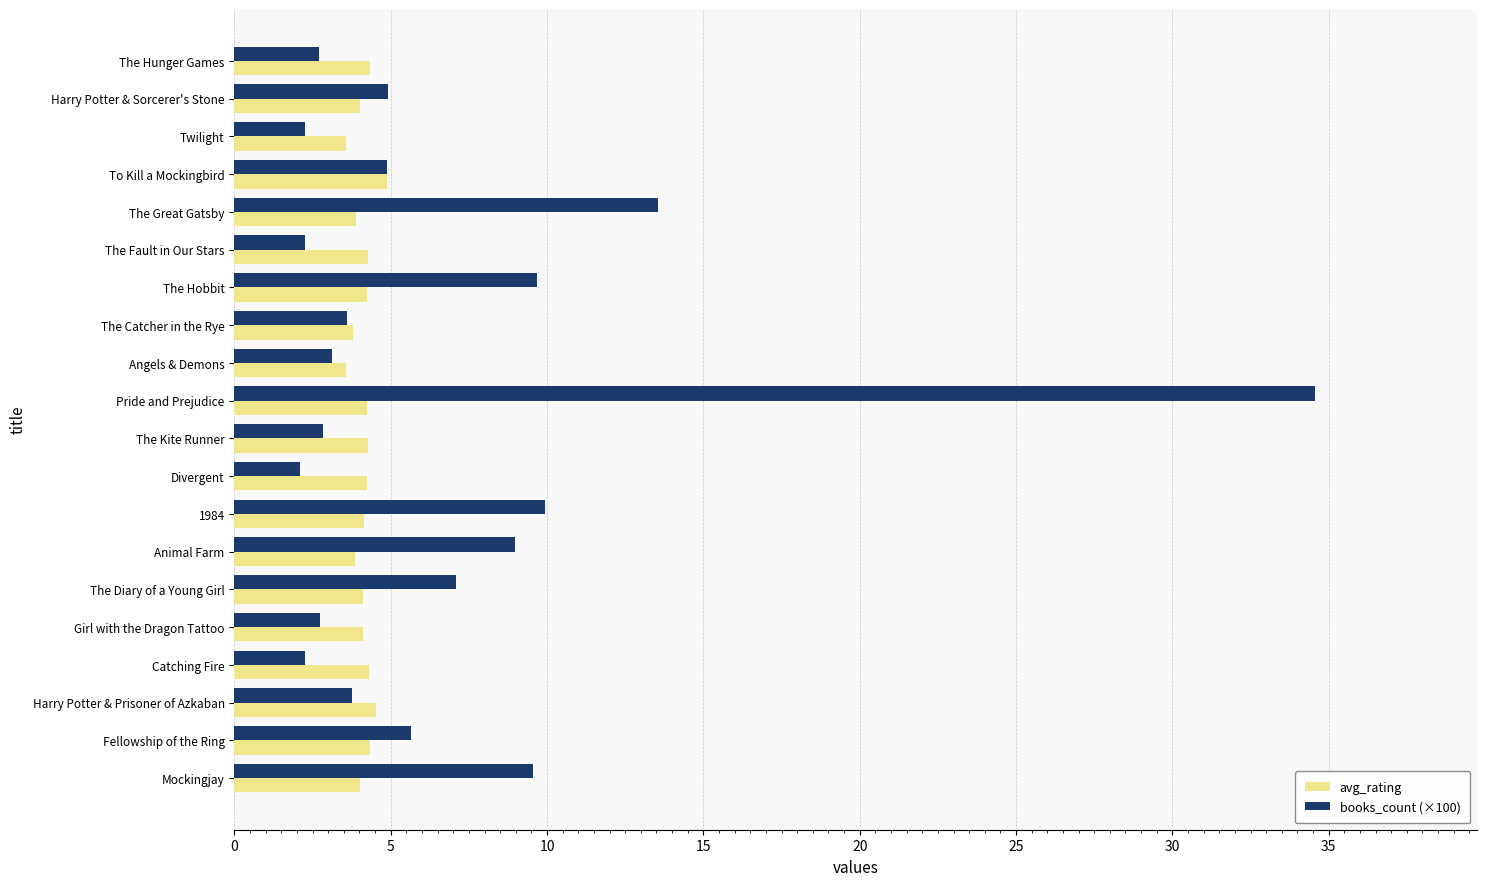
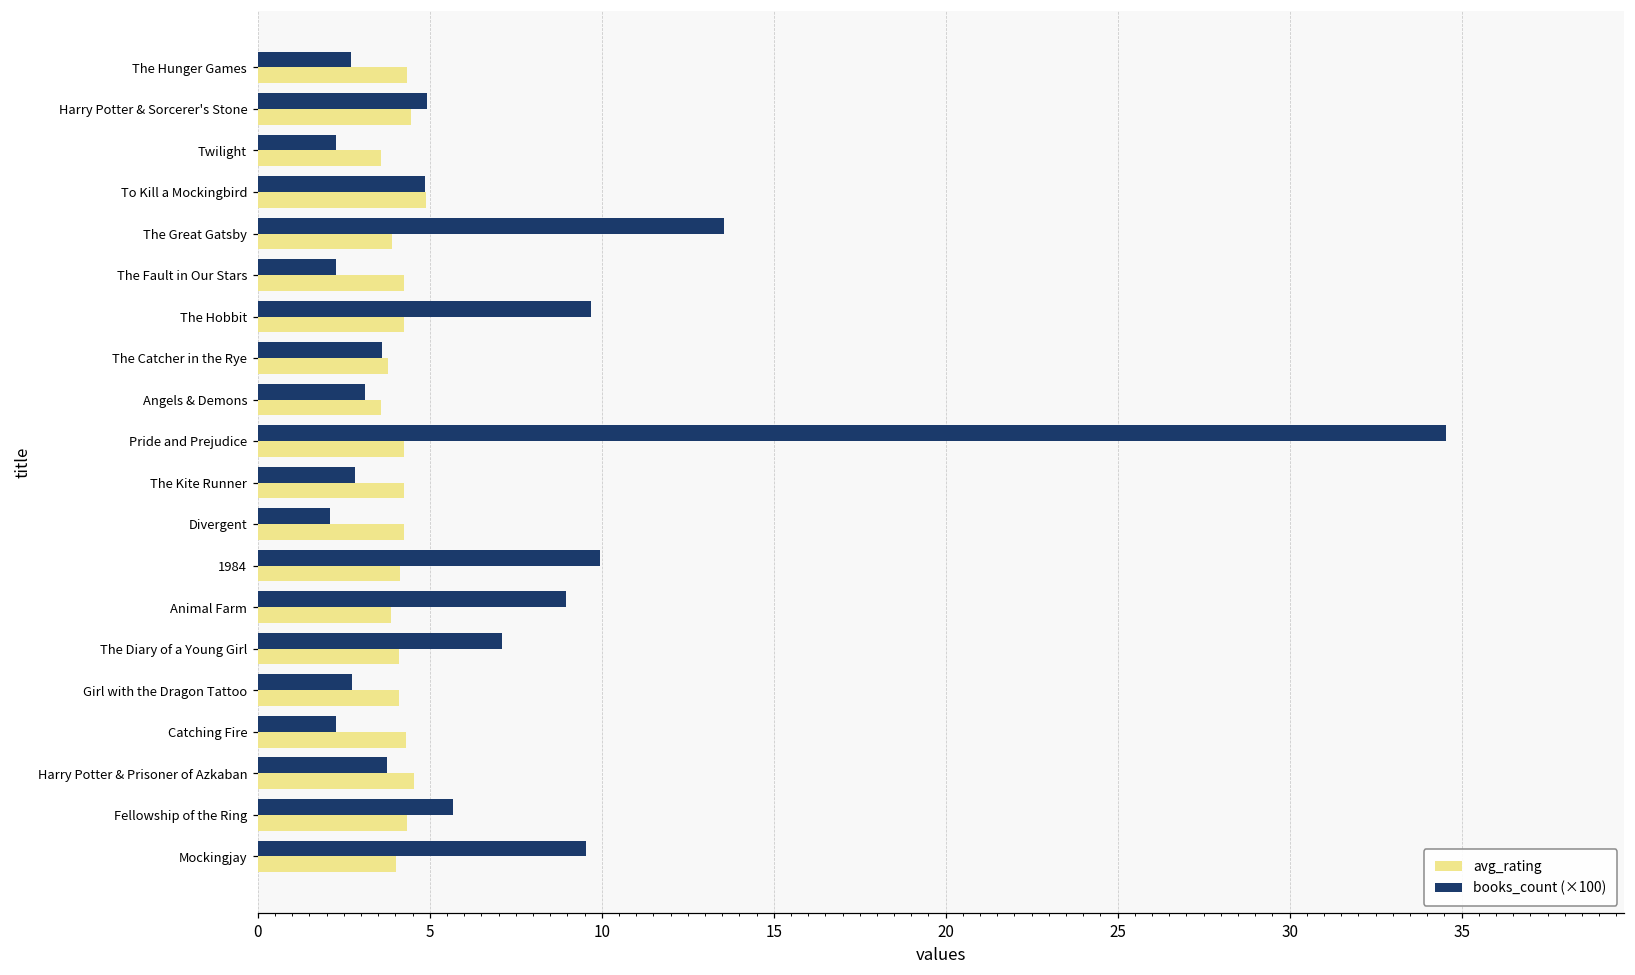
avg_rating, Harry Potter & Sorcerer's Stone: 4.0 -> 4.4
